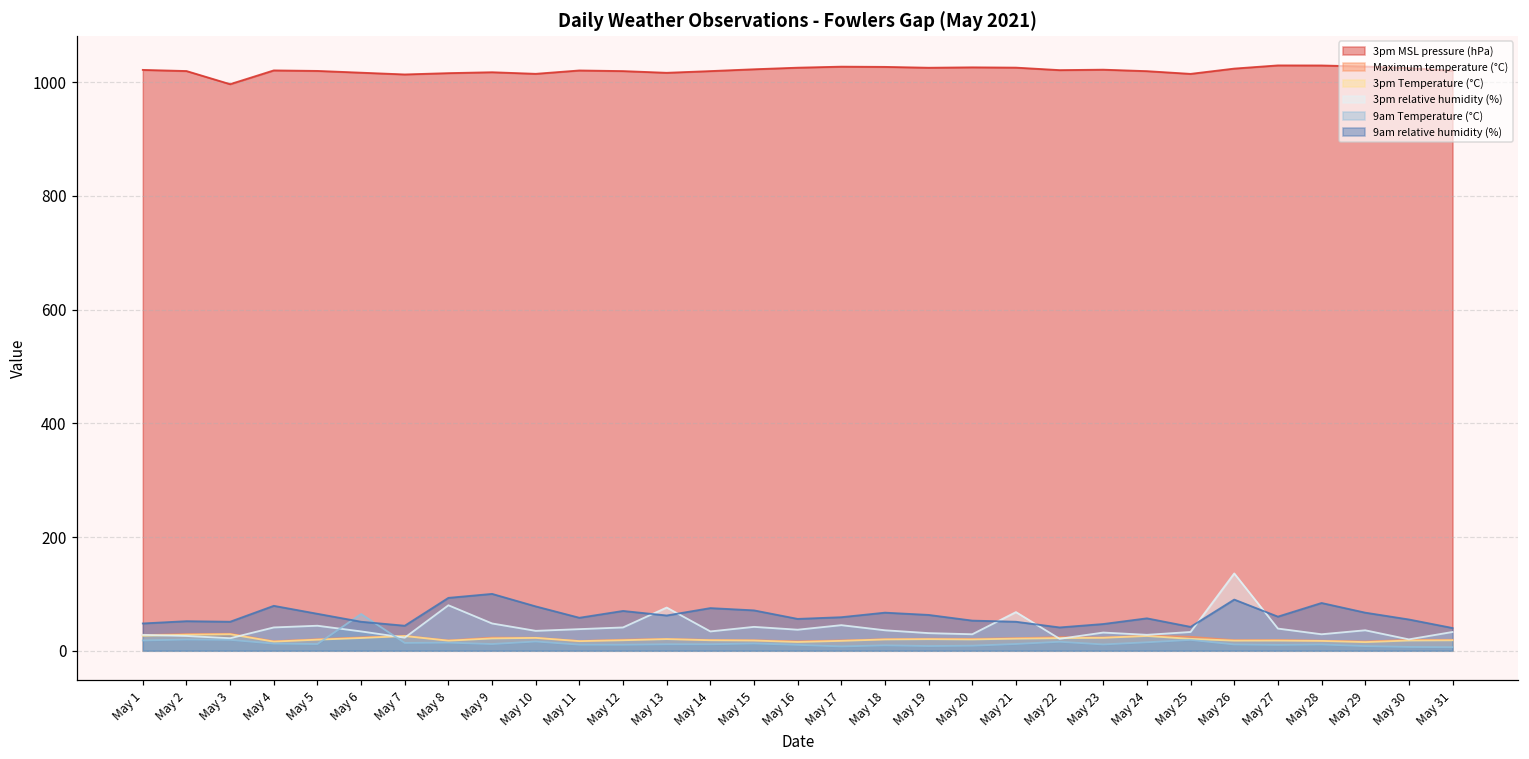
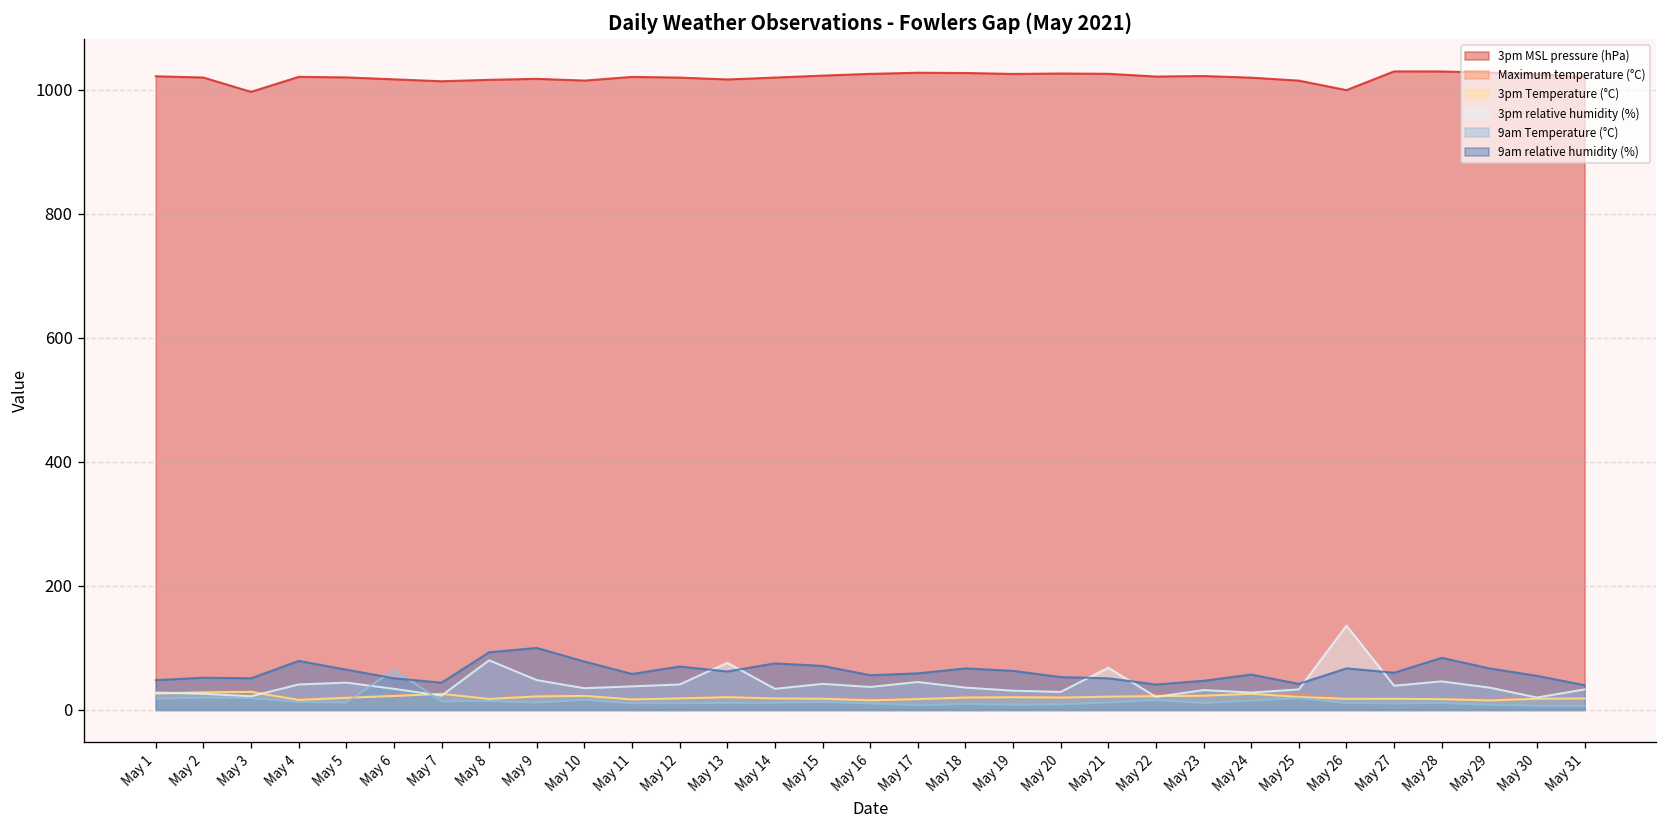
3pm MSL pressure (hPa), May 26: 1020 -> 1000
9am relative humidity (%), May 26: 90 -> 70
3pm relative humidity (%), May 28: 30 -> 50
